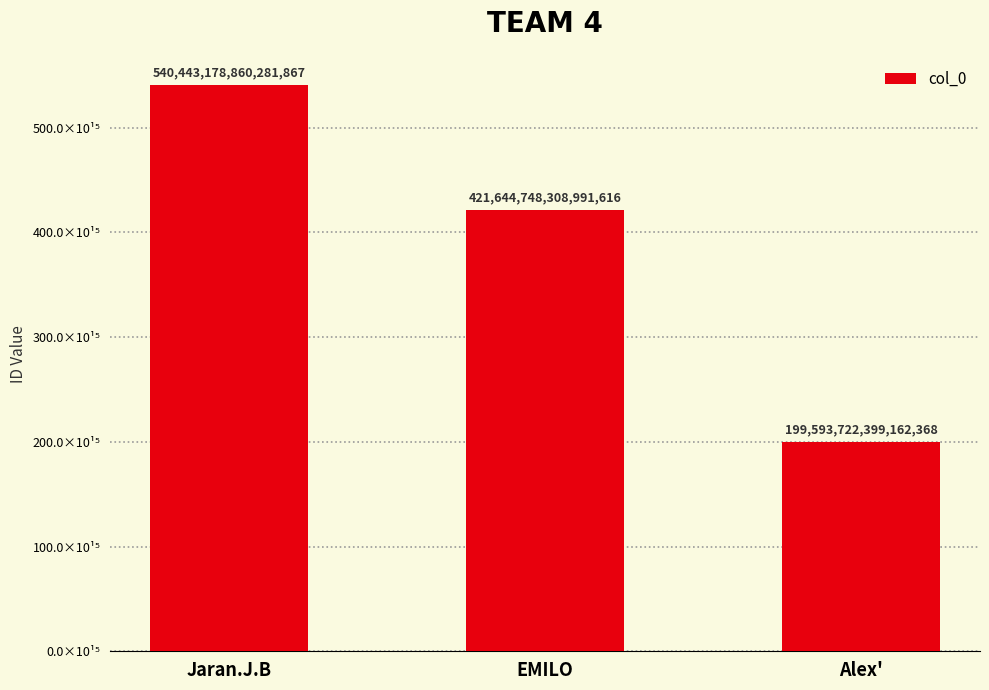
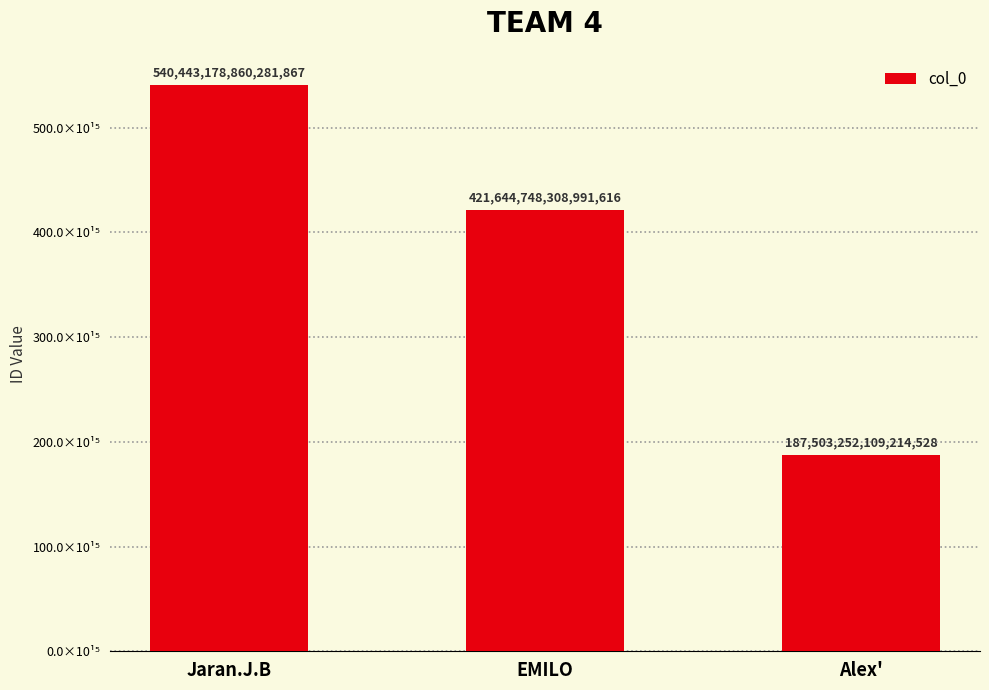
Alex': 199,593,722,399,162,368 -> 187,503,252,109,214,528
